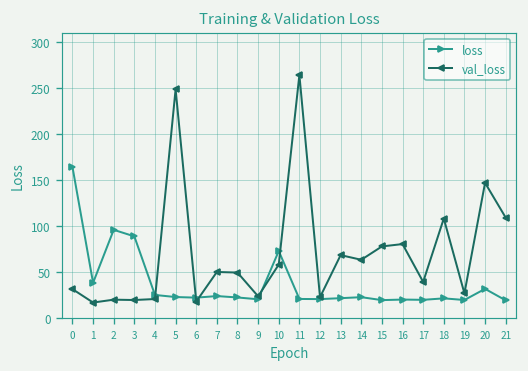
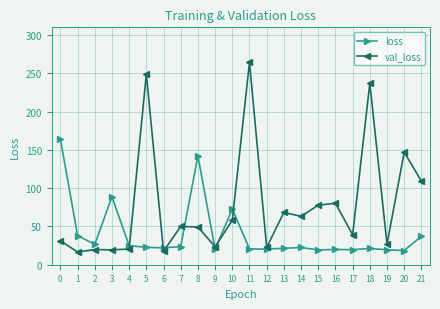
loss, 2: 100 -> 30
loss, 8: 20 -> 140
val_loss, 18: 110 -> 240
loss, 20: 30 -> 20
loss, 21: 20 -> 40
